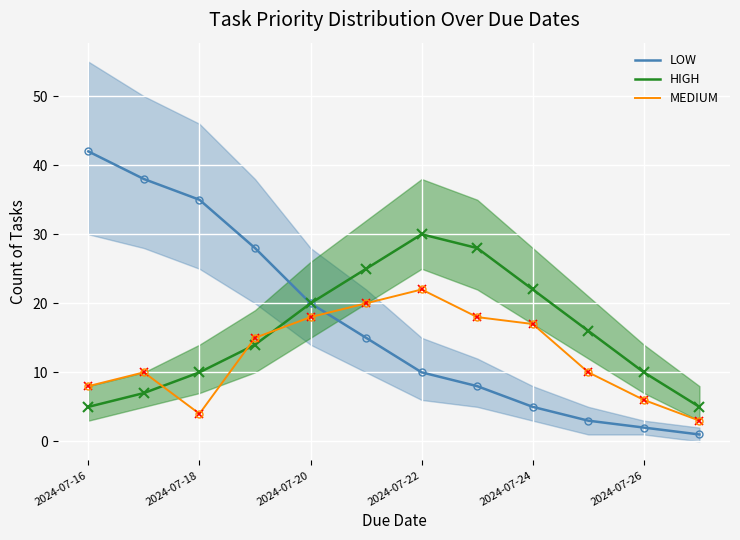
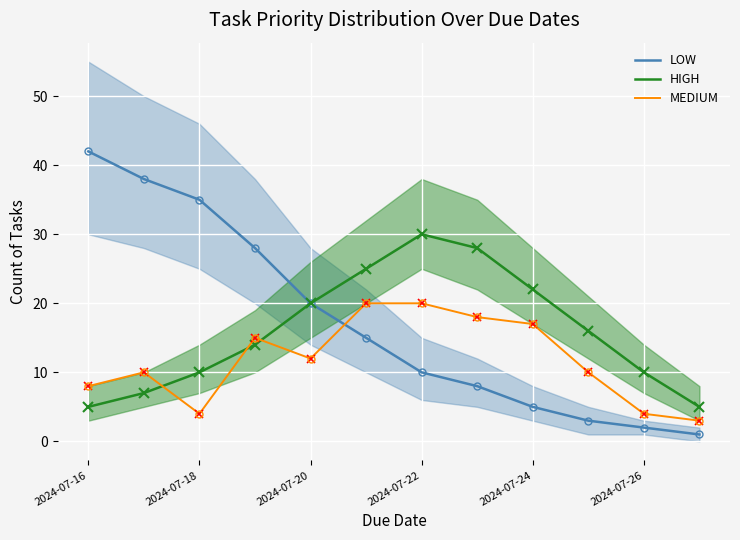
MEDIUM, 2024-07-20: 18 -> 12
MEDIUM, 2024-07-22: 22 -> 20
MEDIUM, 2024-07-26: 6 -> 4
